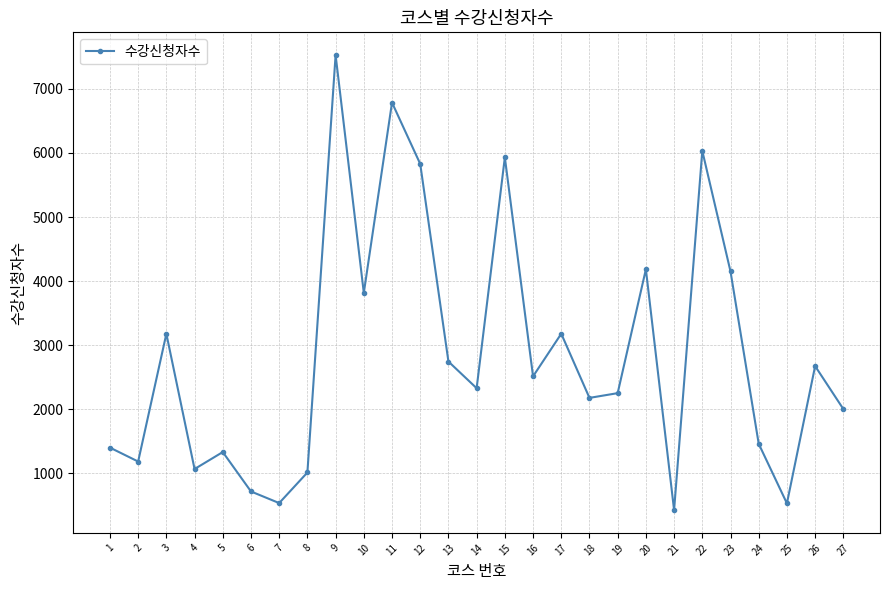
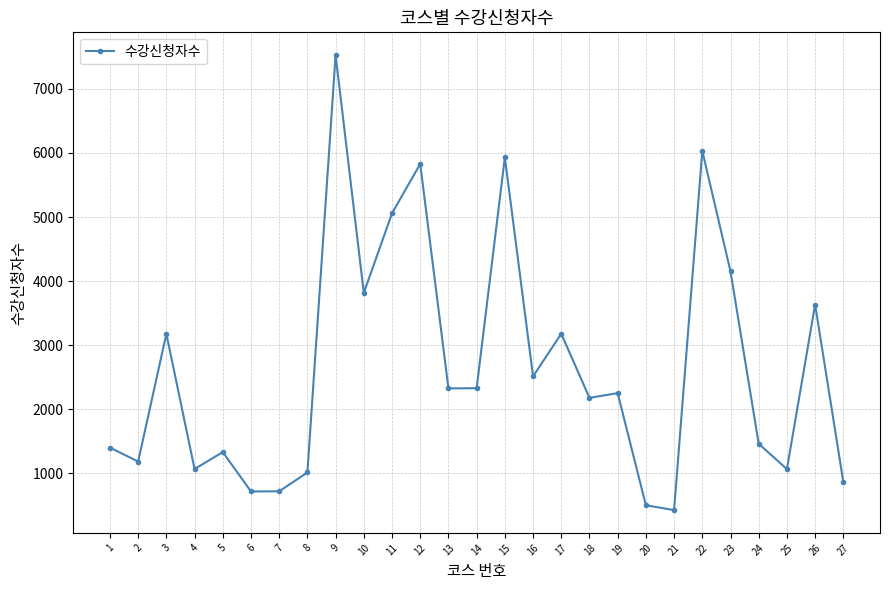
7: 500 -> 700
11: 6800 -> 5100
13: 2700 -> 2300
20: 4200 -> 500
25: 500 -> 1100
26: 2700 -> 3600
27: 2000 -> 900
